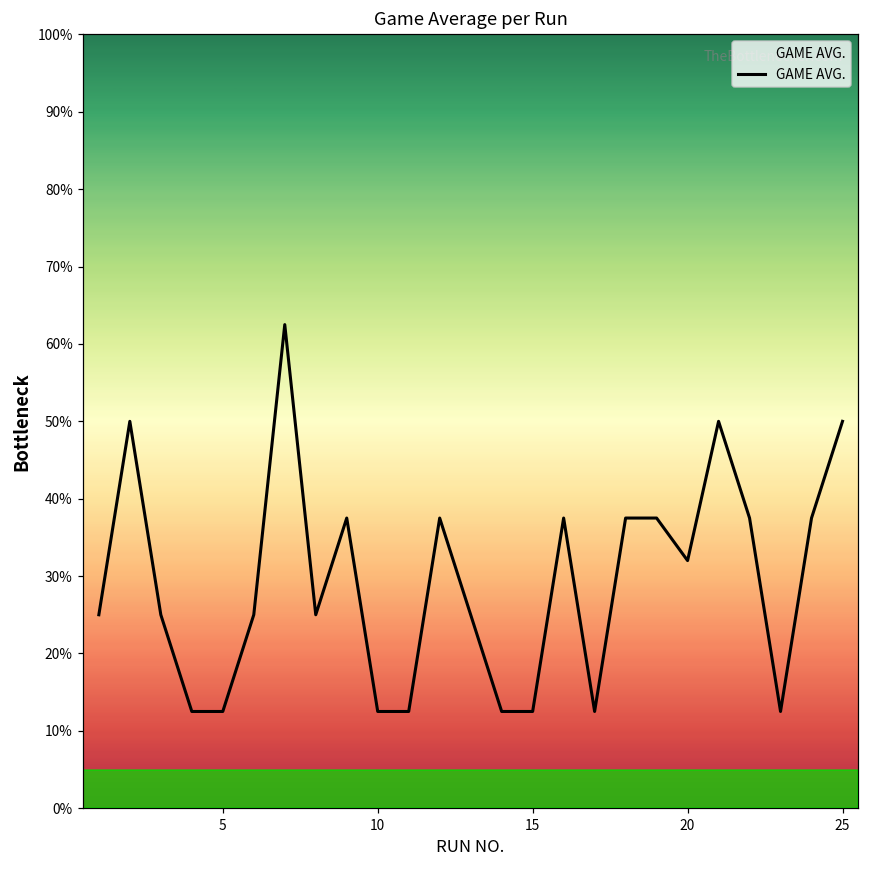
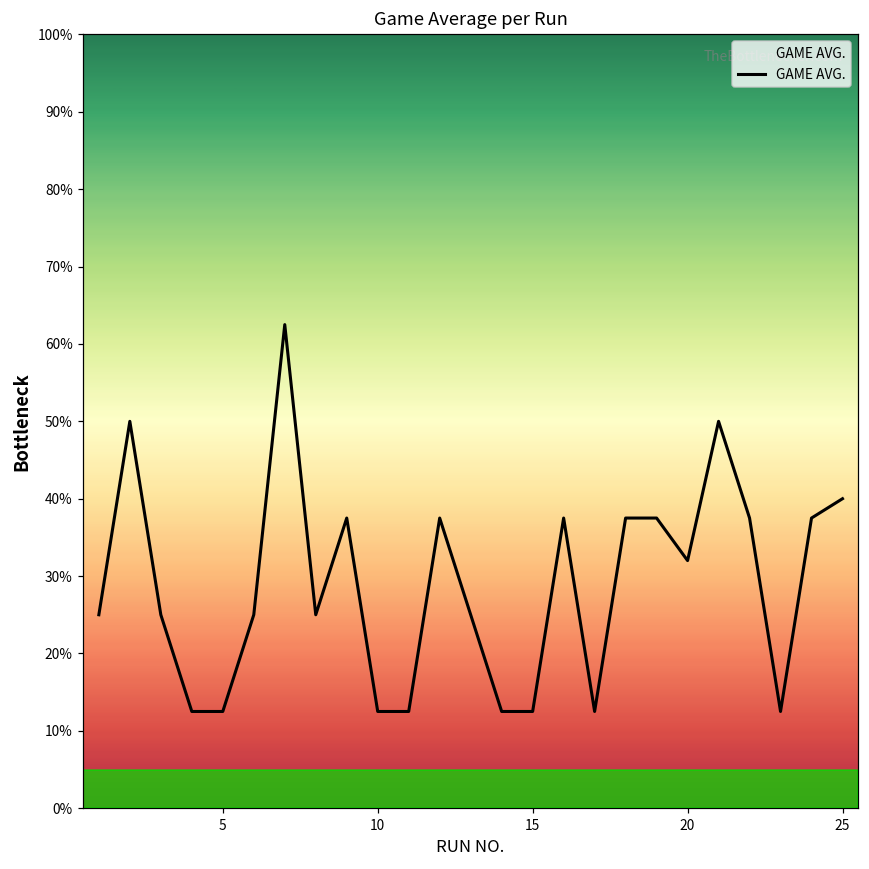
25: 50% -> 40%
